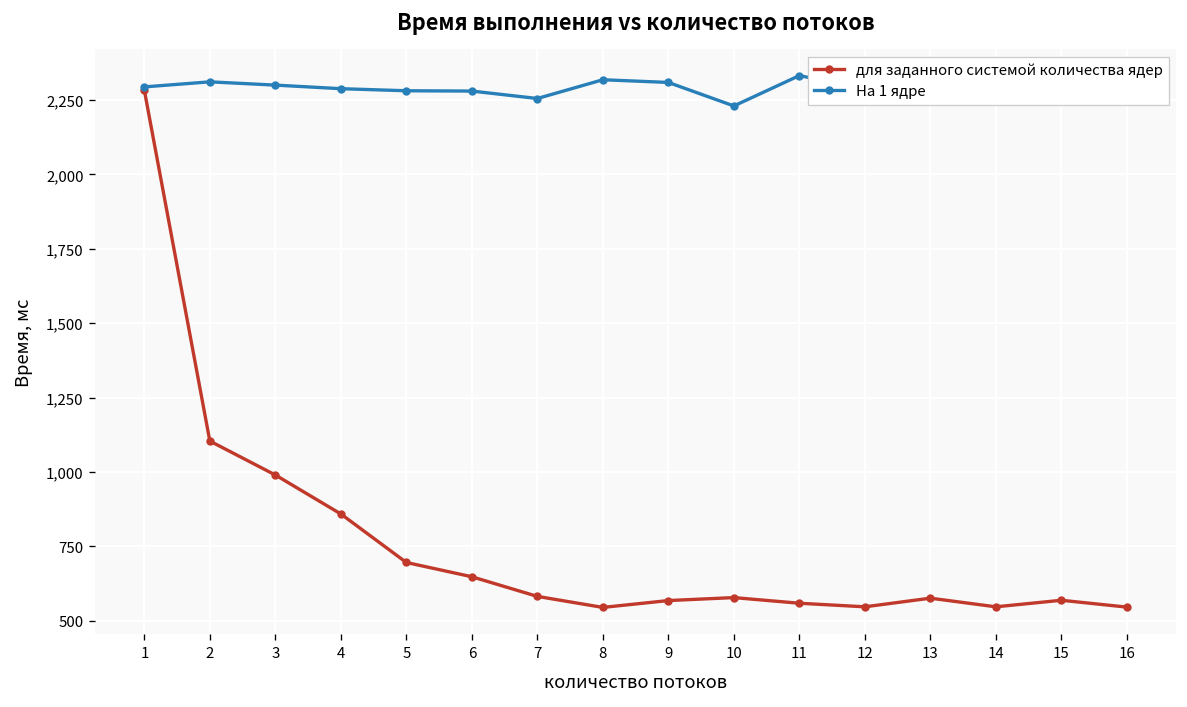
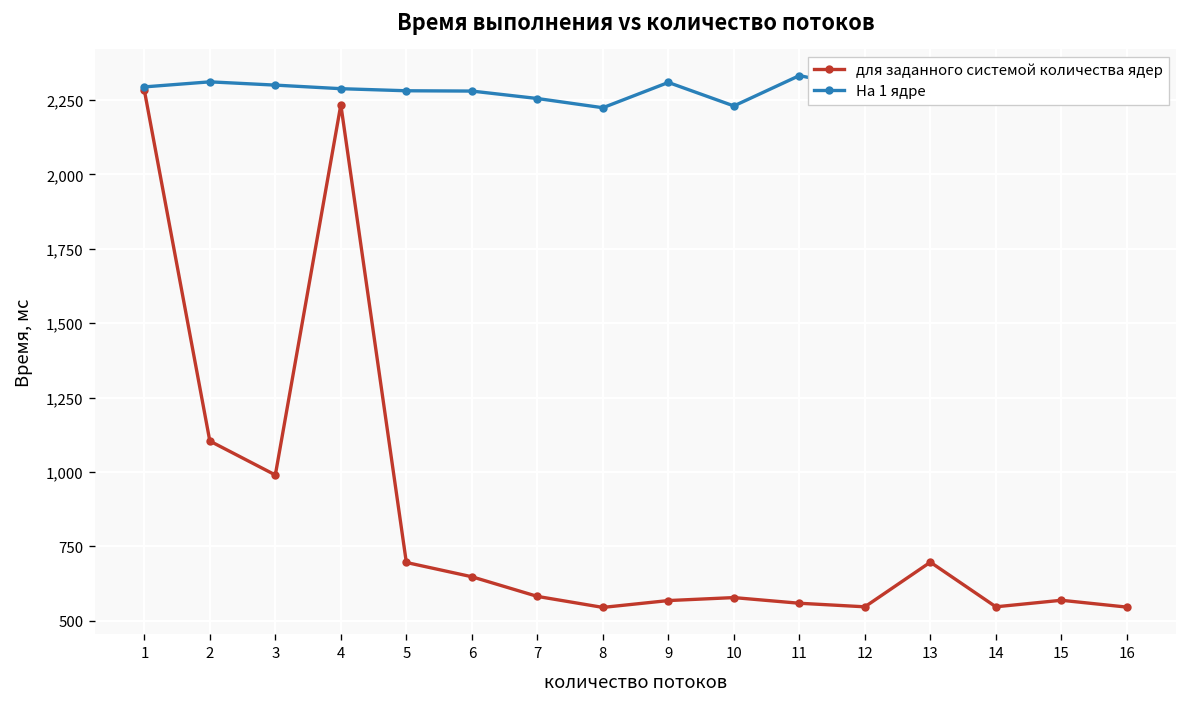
для заданного системой количества ядер, 4: 860 -> 2,230
На 1 ядре, 8: 2,320 -> 2,220
для заданного системой количества ядер, 13: 580 -> 700
